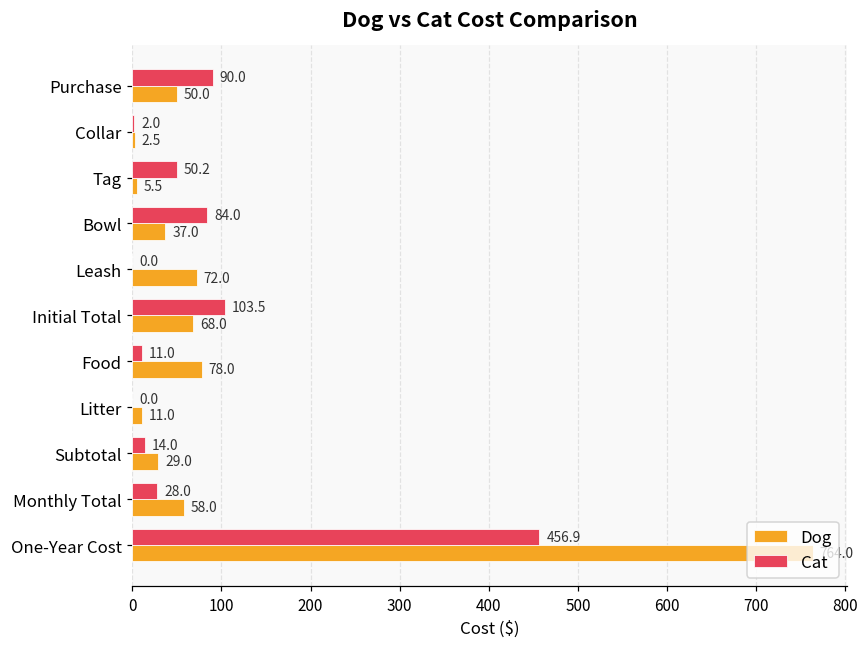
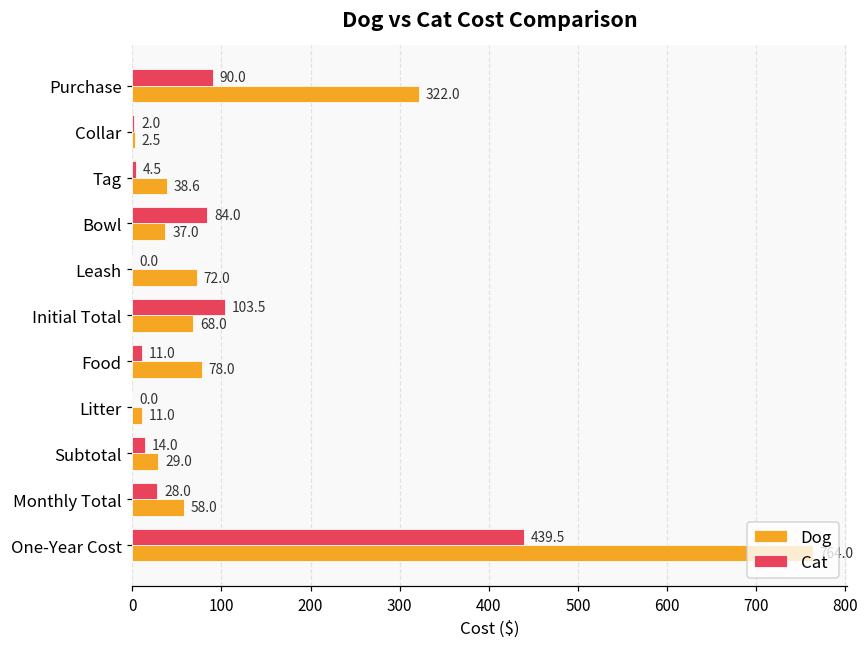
Dog, Purchase: 50.0 -> 322.0
Cat, Tag: 50.2 -> 4.5
Dog, Tag: 5.5 -> 38.6
Cat, One-Year Cost: 456.9 -> 439.5
